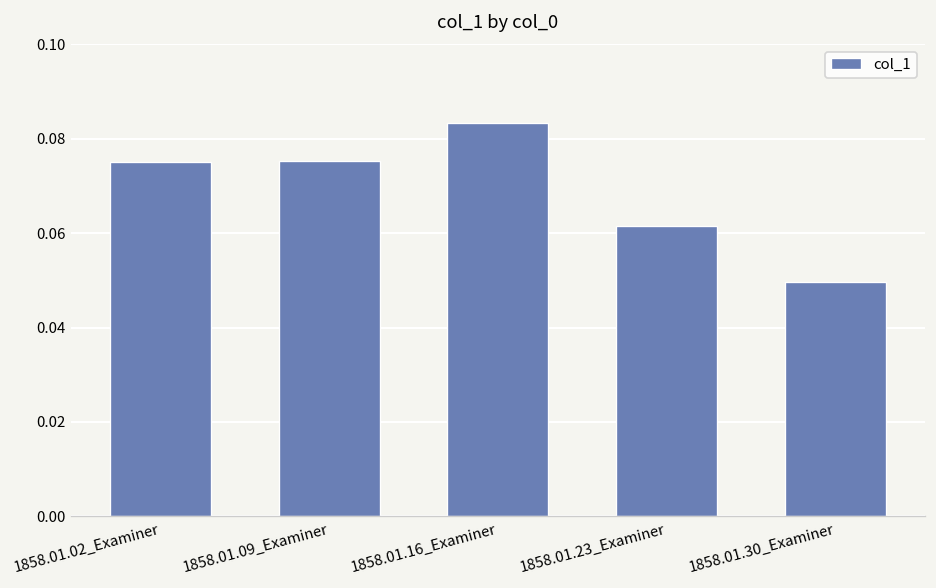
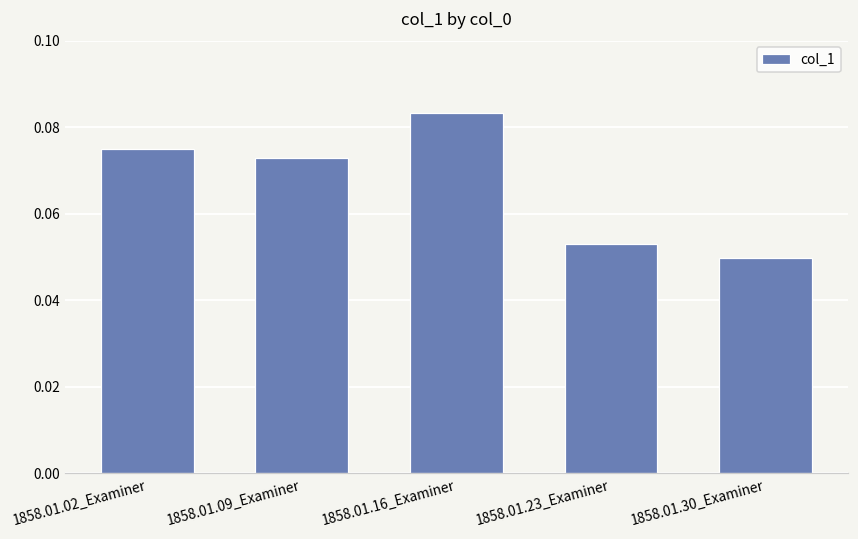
1858.01.09_Examiner: 0.075 -> 0.073
1858.01.23_Examiner: 0.062 -> 0.053
